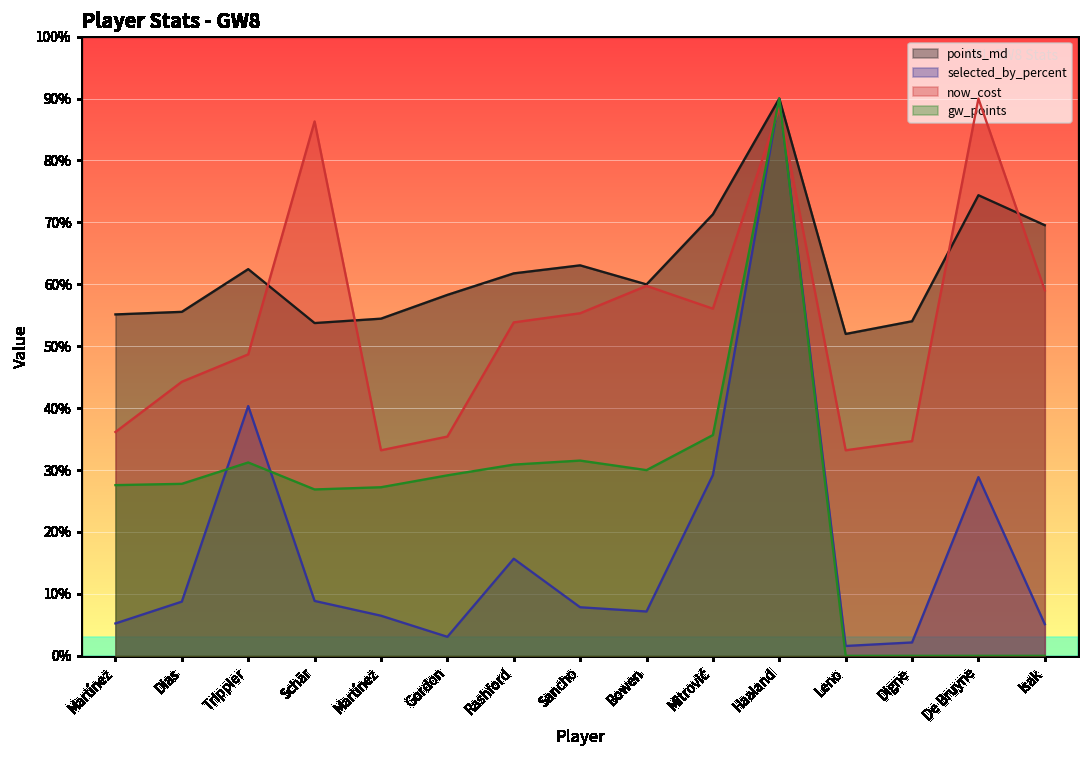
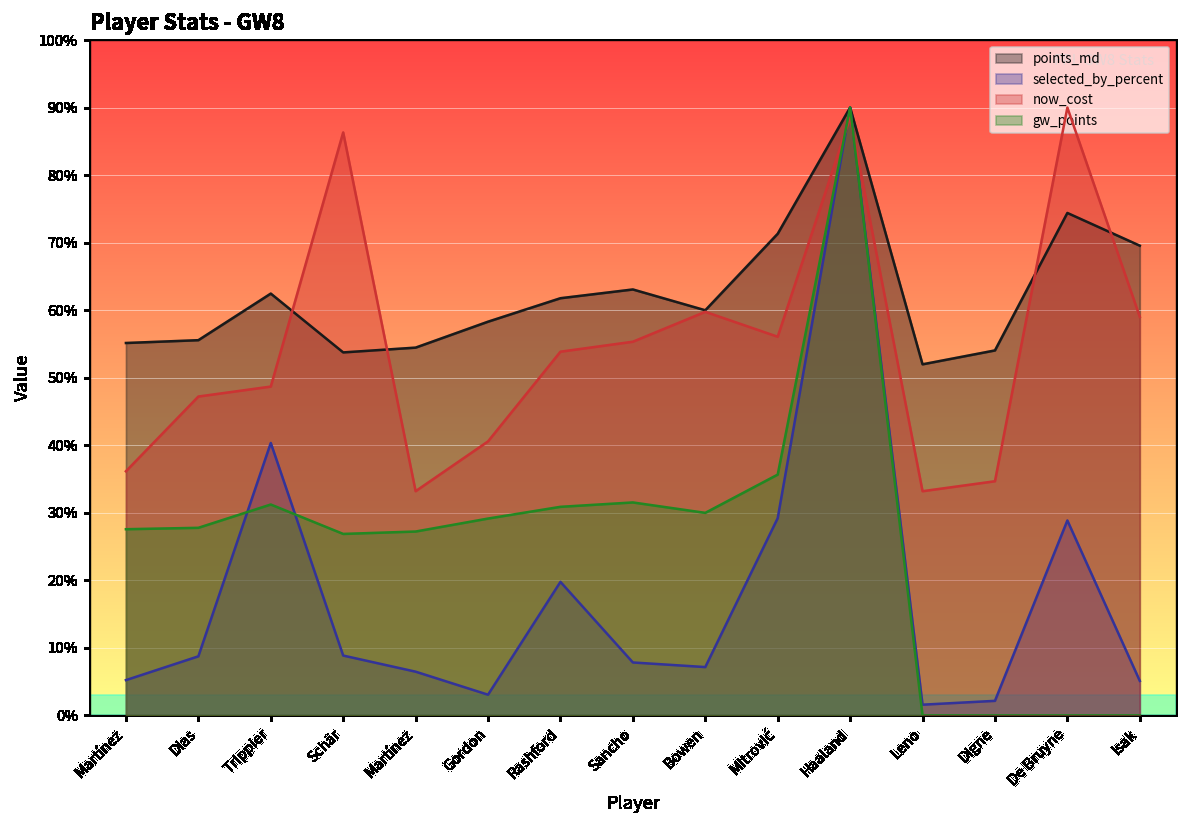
now_cost, Dias: 44% -> 47%
now_cost, Gordon: 35% -> 41%
selected_by_percent, Rashford: 16% -> 20%
